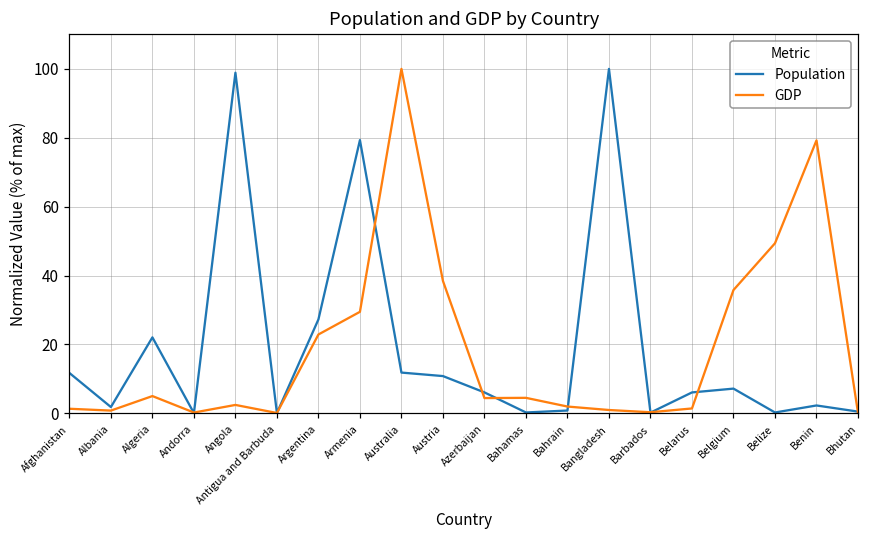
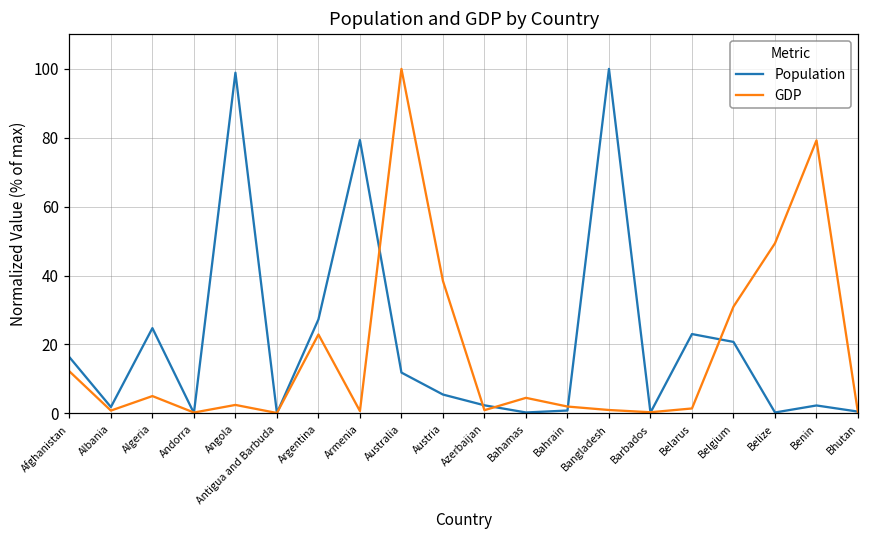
Population, Afghanistan: 12 -> 16
GDP, Afghanistan: 1 -> 12
Population, Algeria: 22 -> 25
GDP, Armenia: 29 -> 1
Population, Austria: 11 -> 5
Population, Azerbaijan: 6 -> 2
GDP, Azerbaijan: 4 -> 1
Population, Belarus: 6 -> 23
Population, Belgium: 7 -> 21
GDP, Belgium: 36 -> 31
